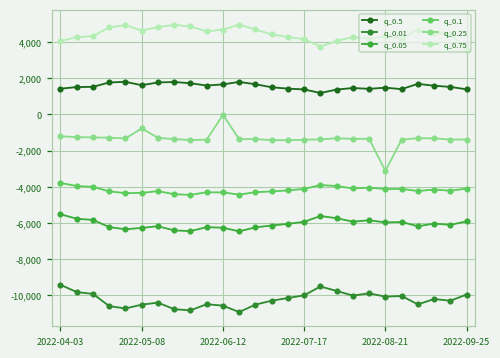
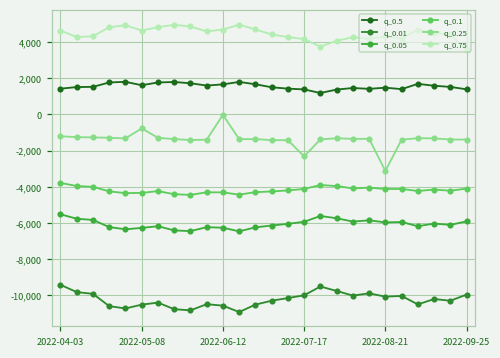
q_0.75, 2022-04-03: 4,100 -> 4,700
q_0.25, 2022-07-17: -1,400 -> -2,300
